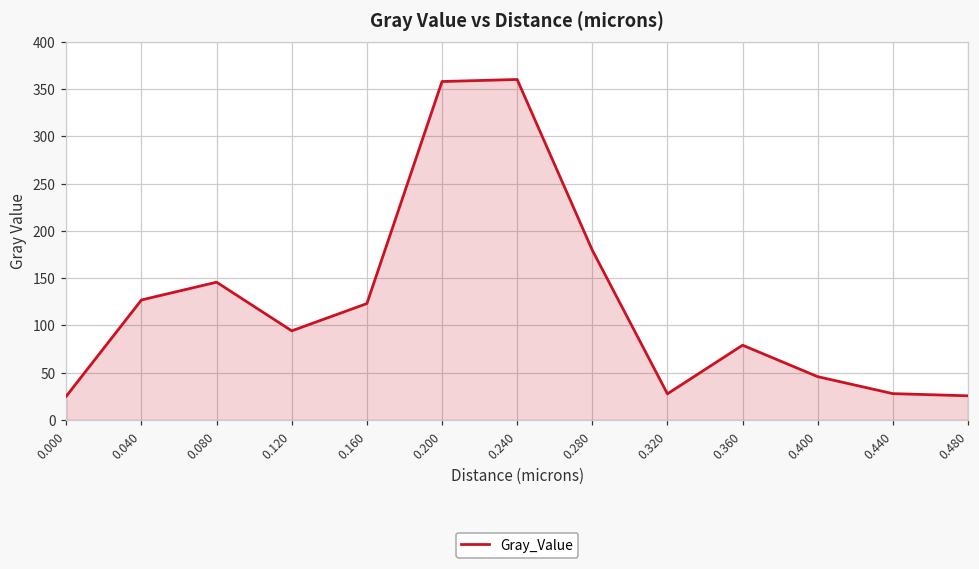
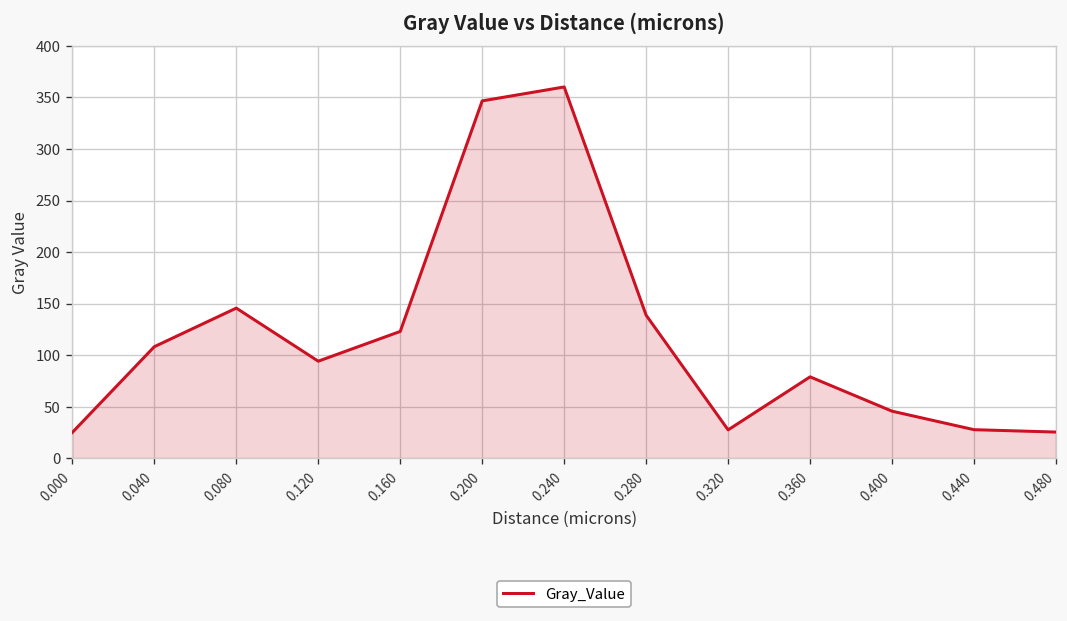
0.040: 130 -> 110
0.200: 360 -> 350
0.280: 180 -> 140
